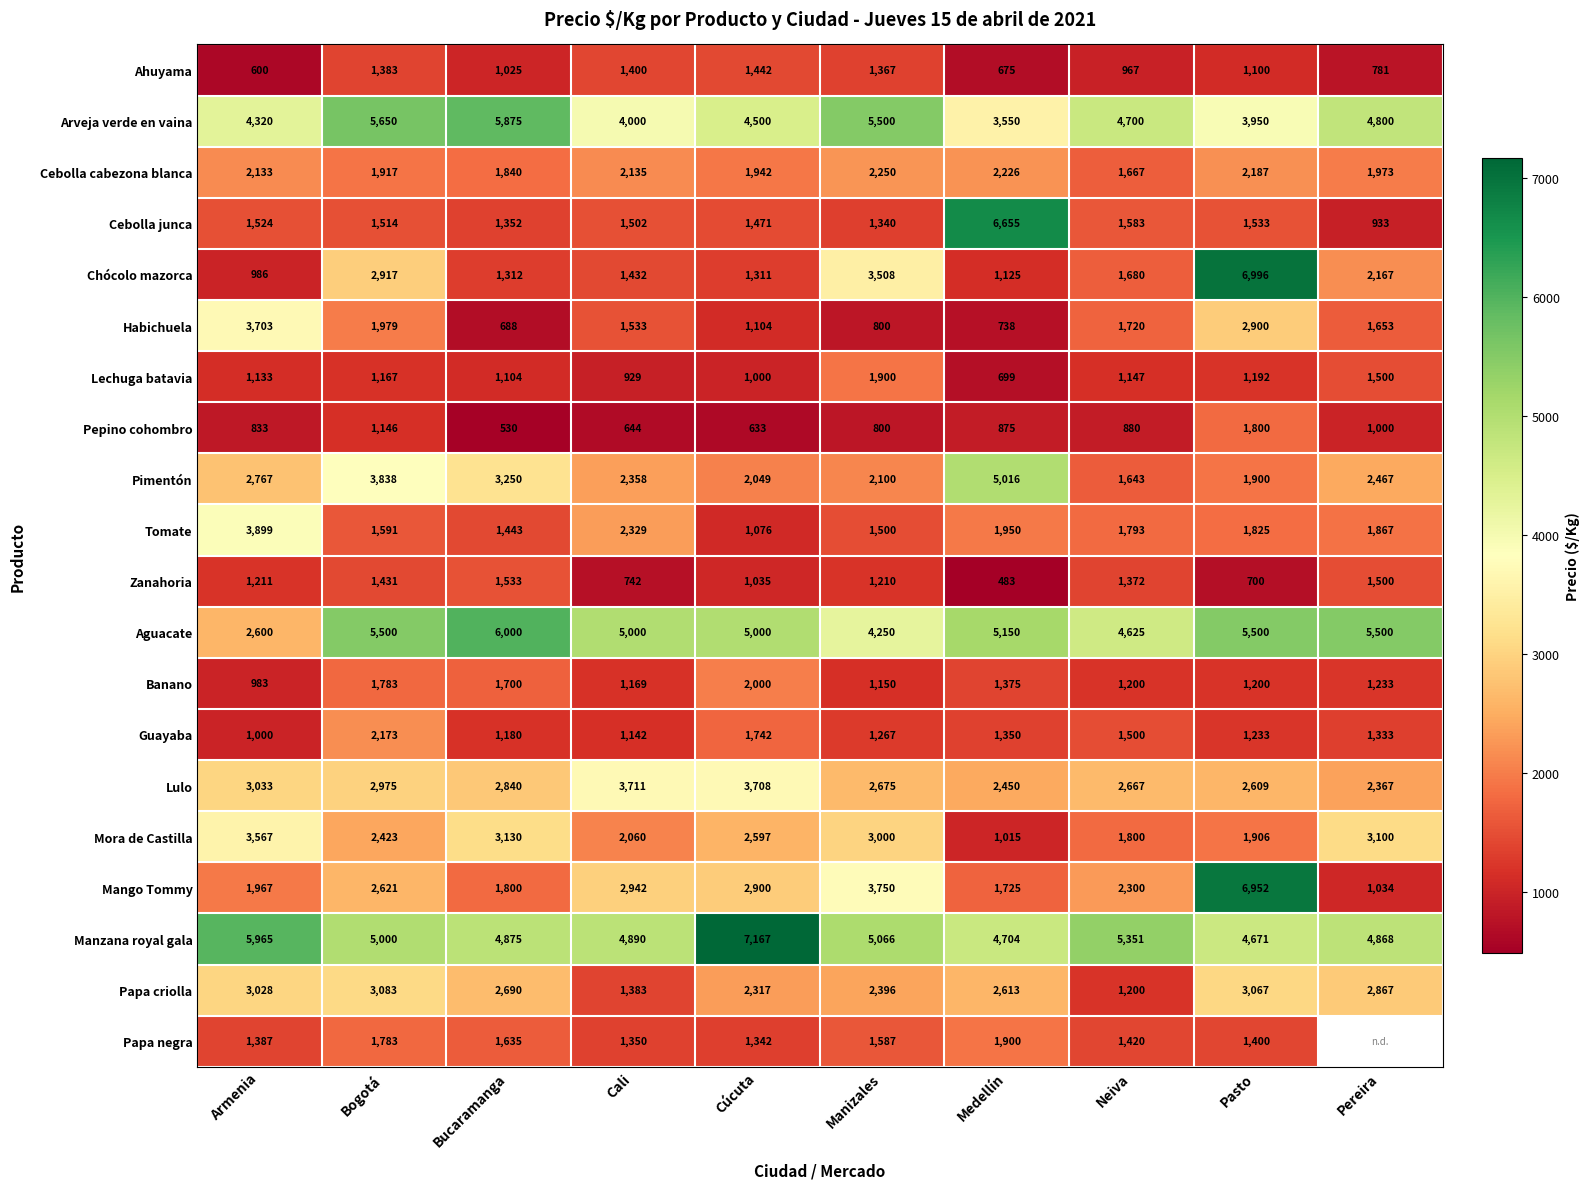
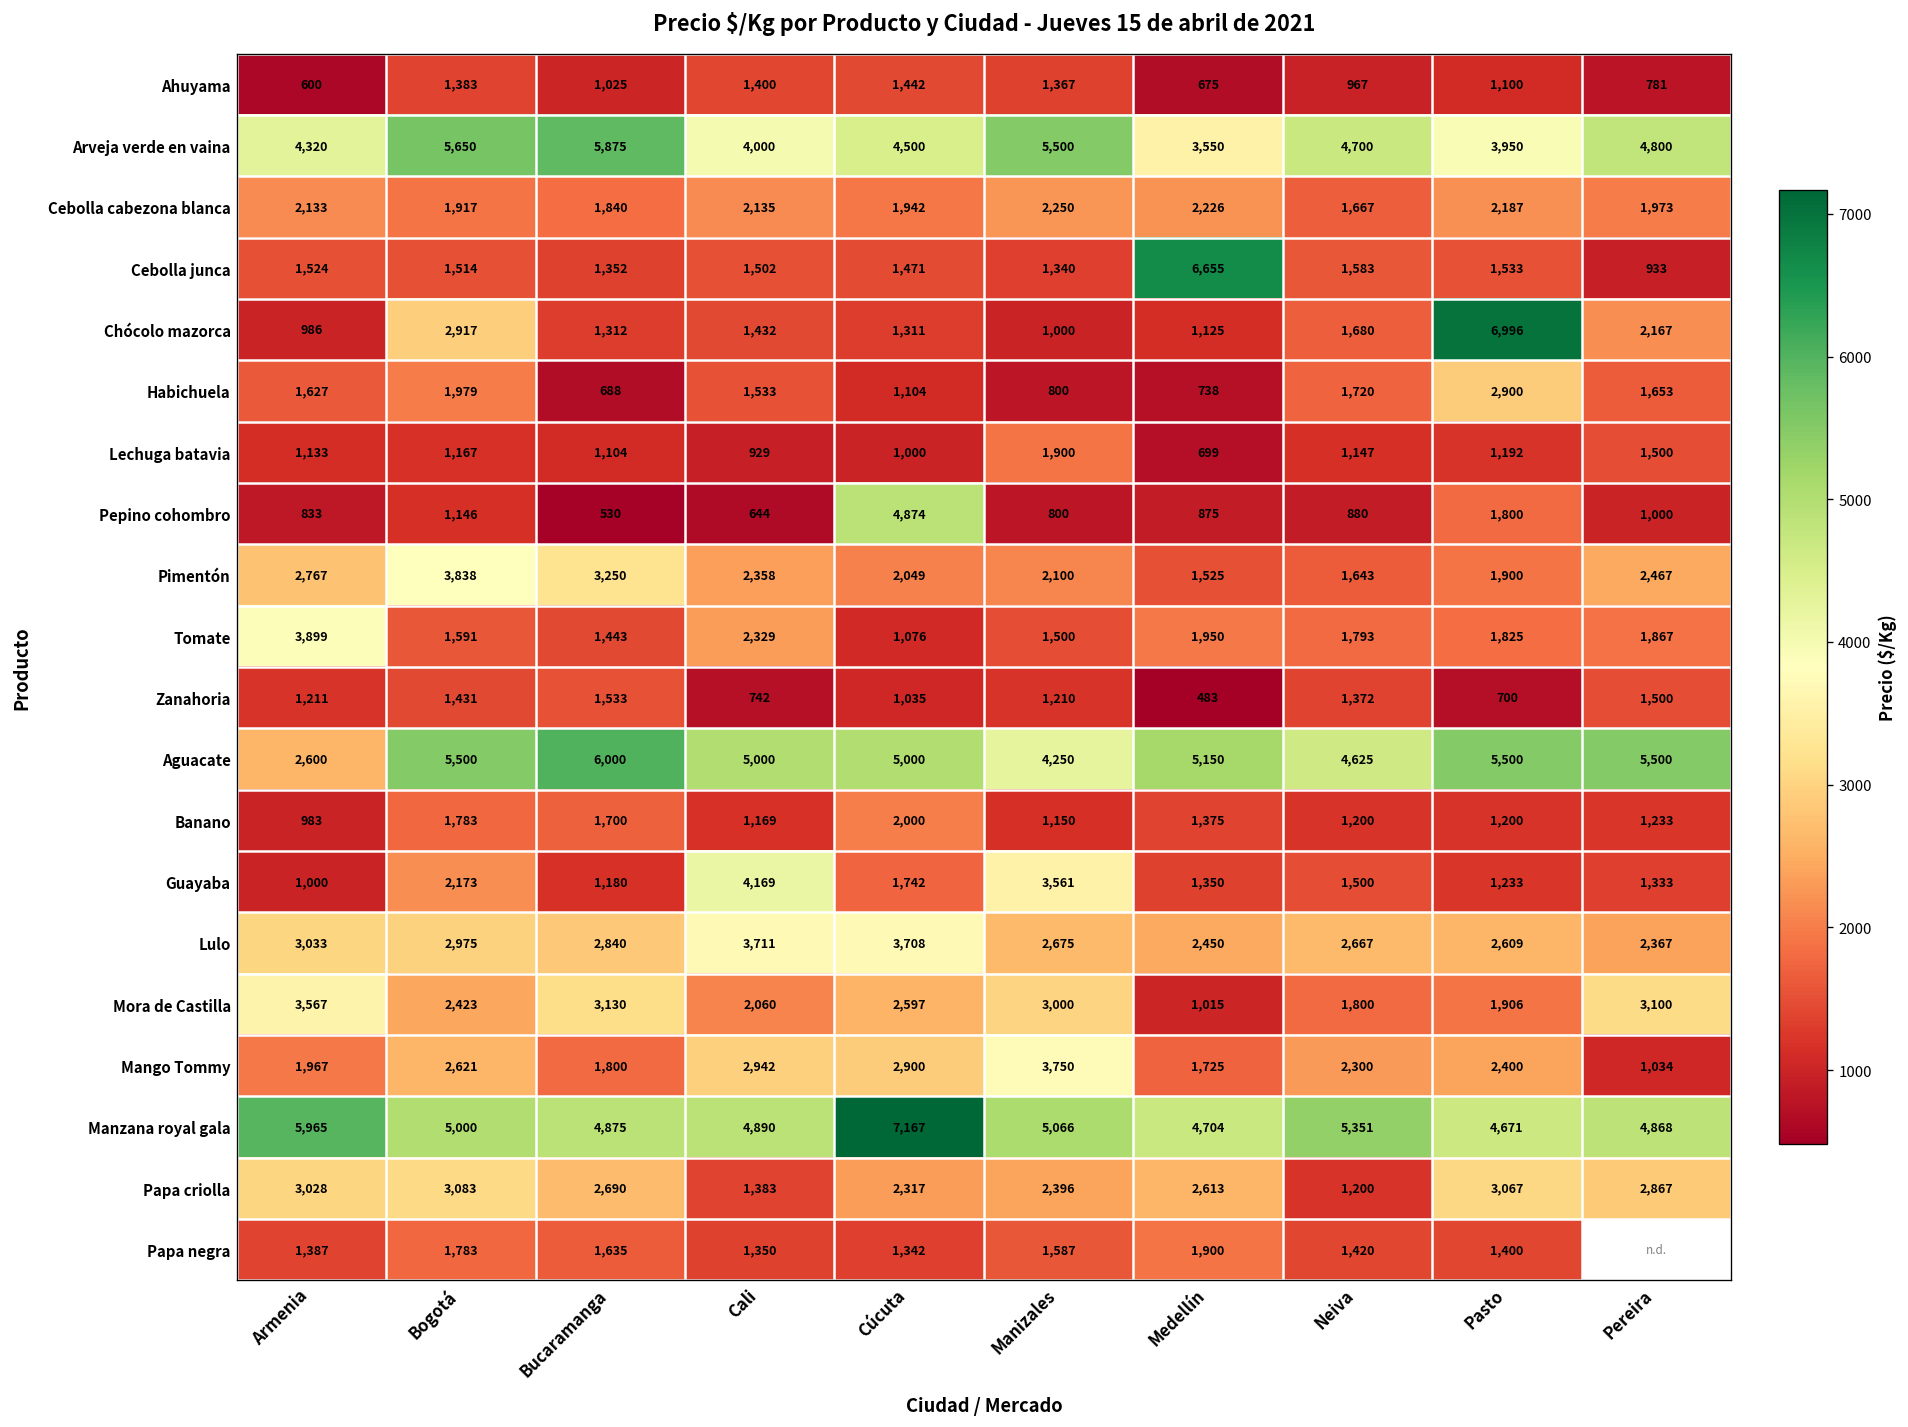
Chócolo mazorca, Manizales: 3,508 -> 1,000
Habichuela, Armenia: 3,703 -> 1,627
Pepino cohombro, Cúcuta: 633 -> 4,874
Pimentón, Medellín: 5,016 -> 1,525
Guayaba, Cali: 1,142 -> 4,169
Guayaba, Manizales: 1,267 -> 3,561
Mango Tommy, Pasto: 6,952 -> 2,400
